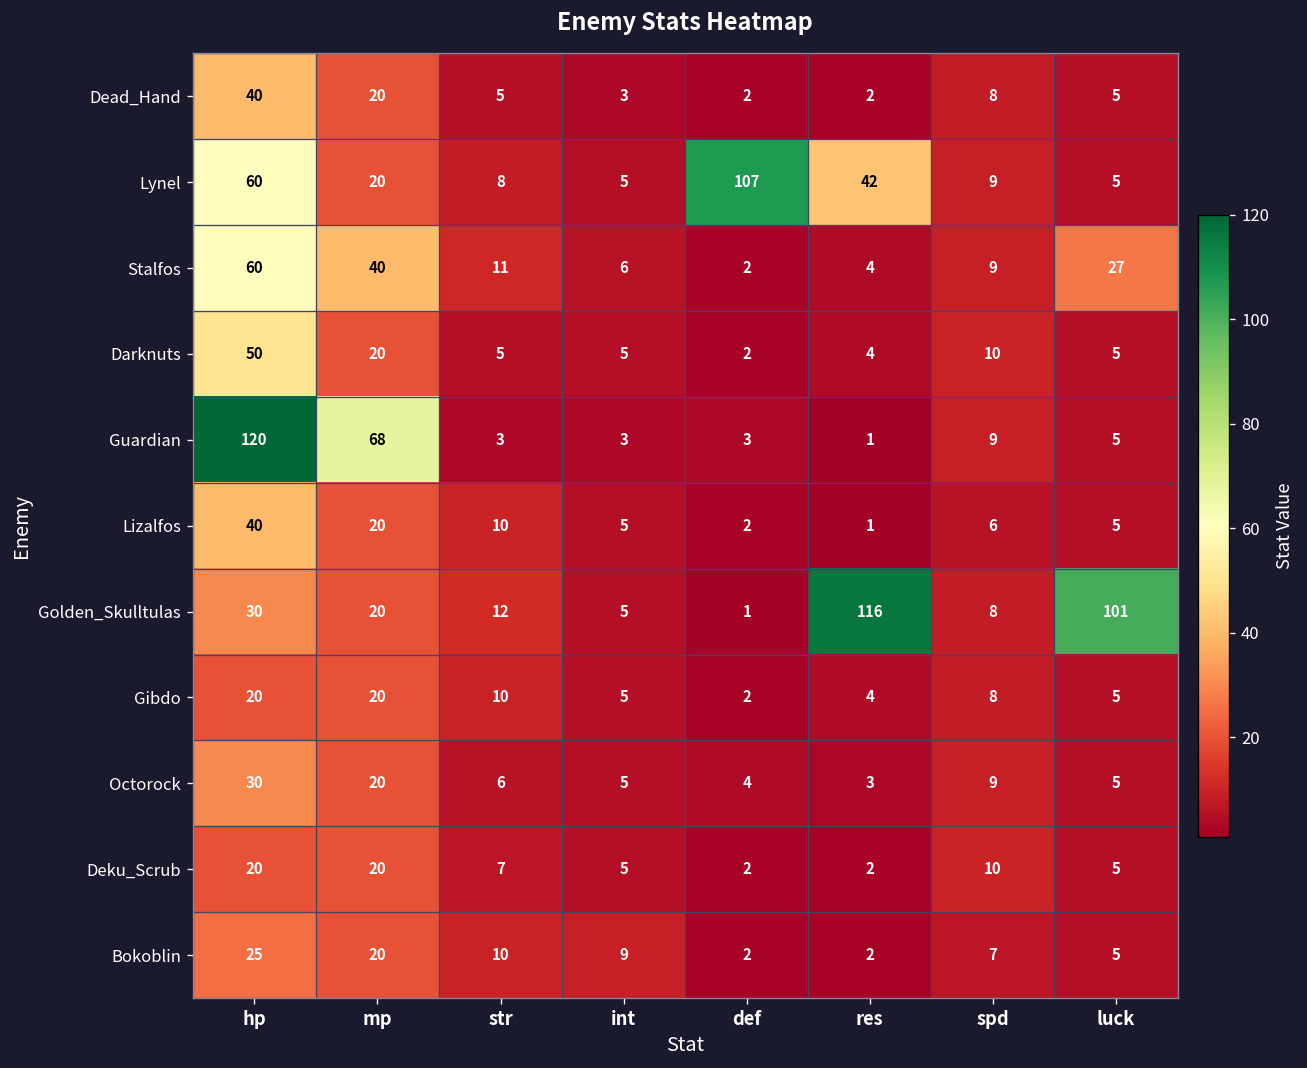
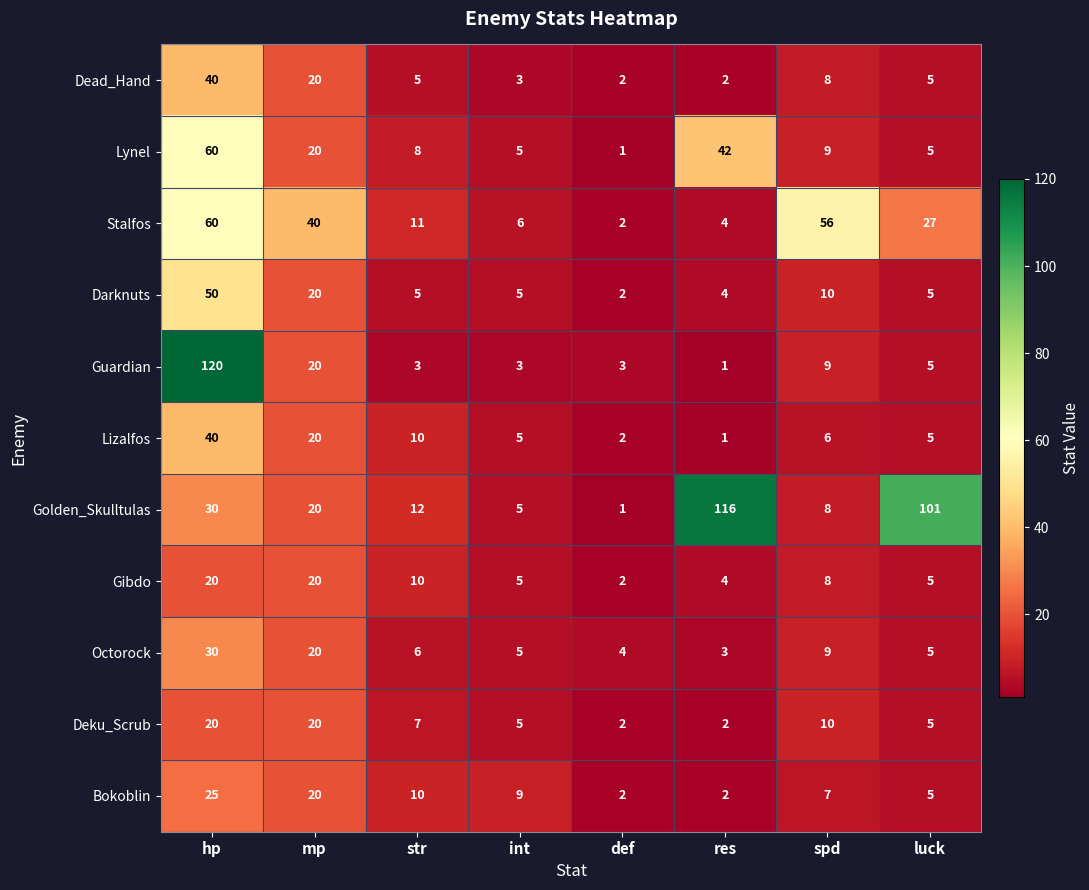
Lynel, def: 107 -> 1
Stalfos, spd: 9 -> 56
Guardian, mp: 68 -> 20
